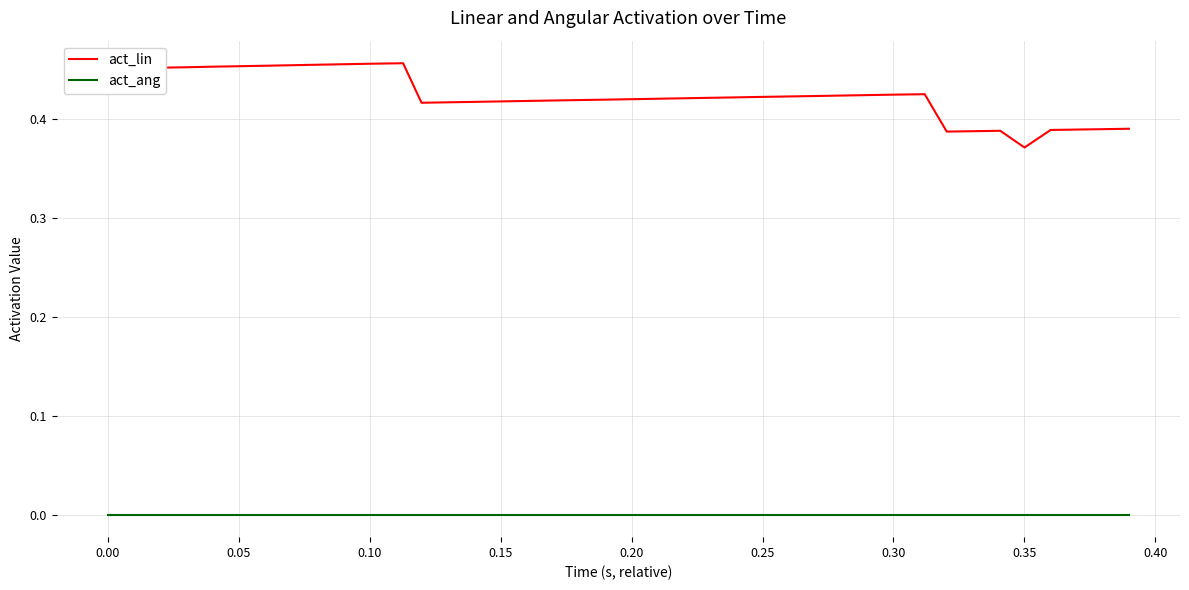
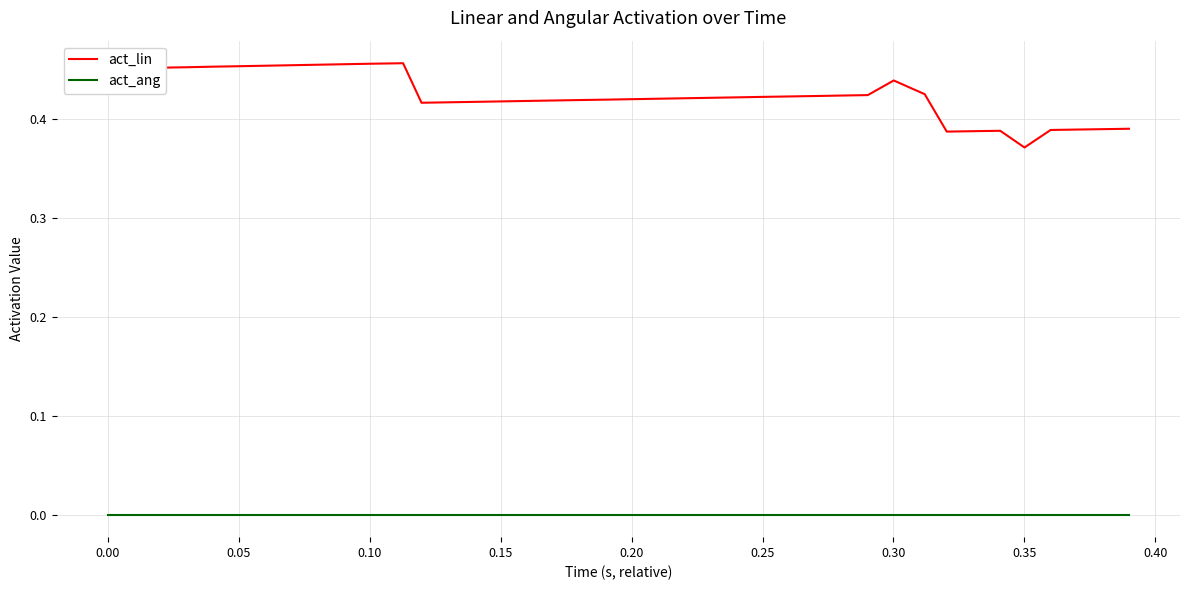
act_lin, 0.30: 0.42 -> 0.44
